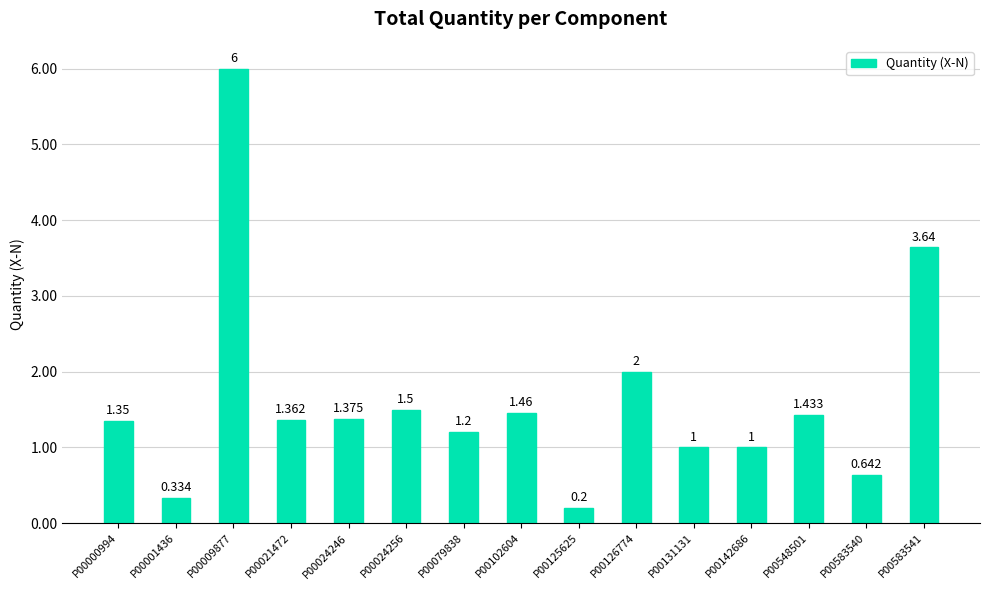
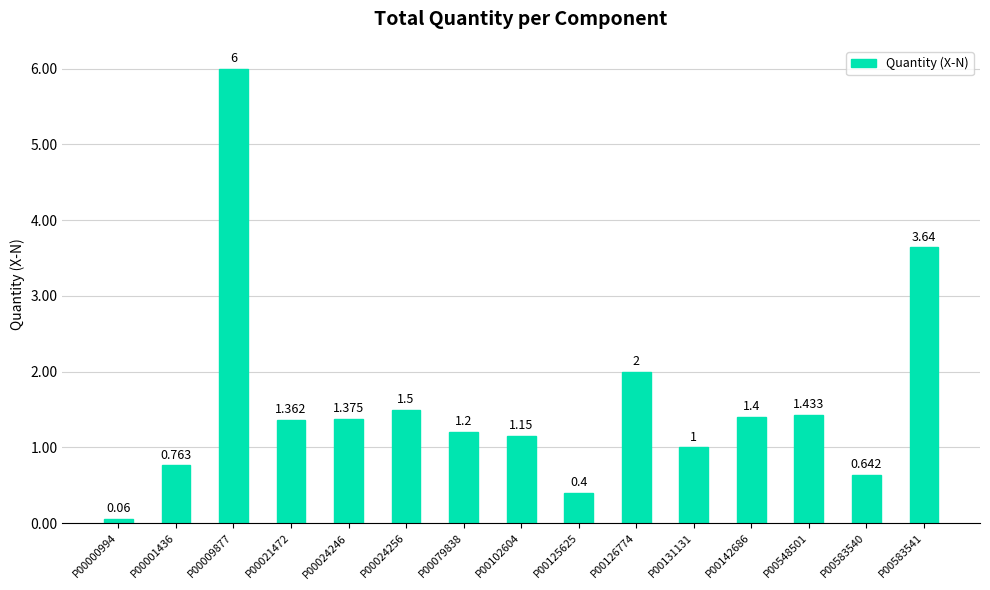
P00000994: 1.35 -> 0.06
P00001436: 0.334 -> 0.763
P00102604: 1.46 -> 1.15
P00125625: 0.2 -> 0.4
P00142686: 1 -> 1.4
